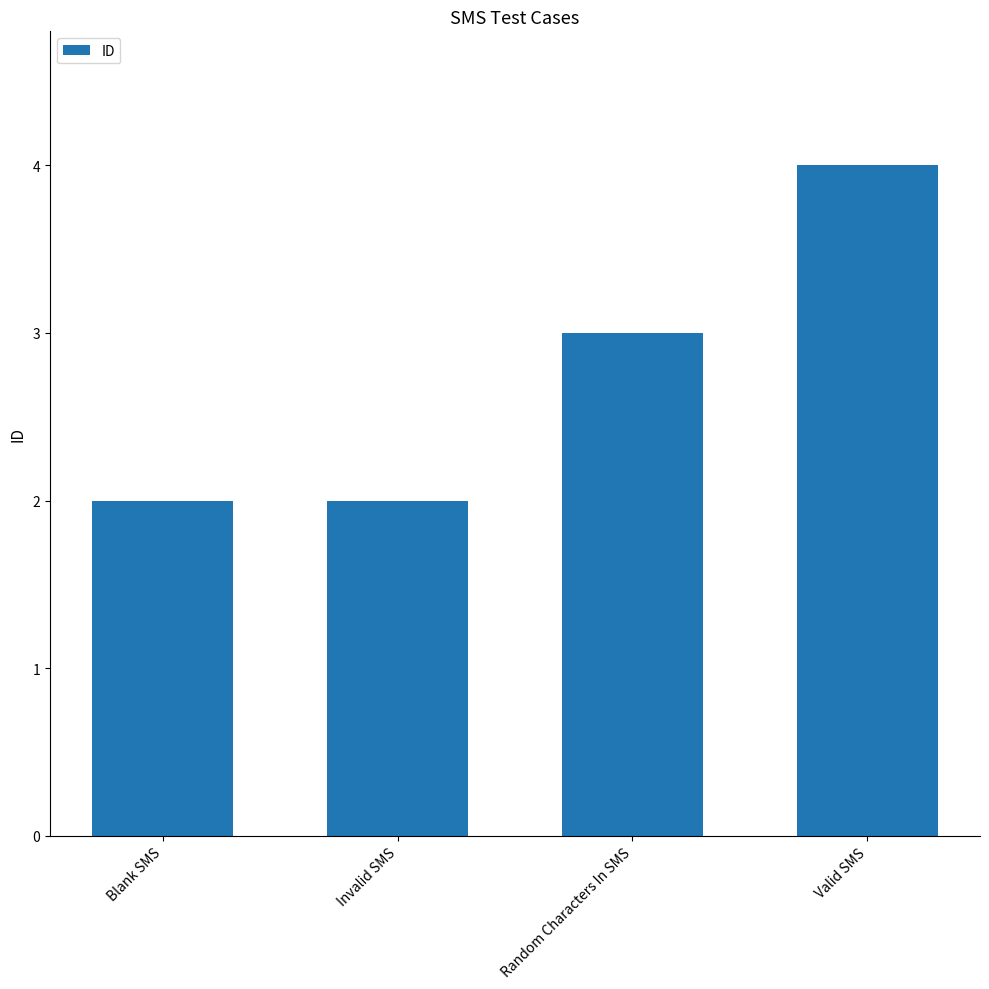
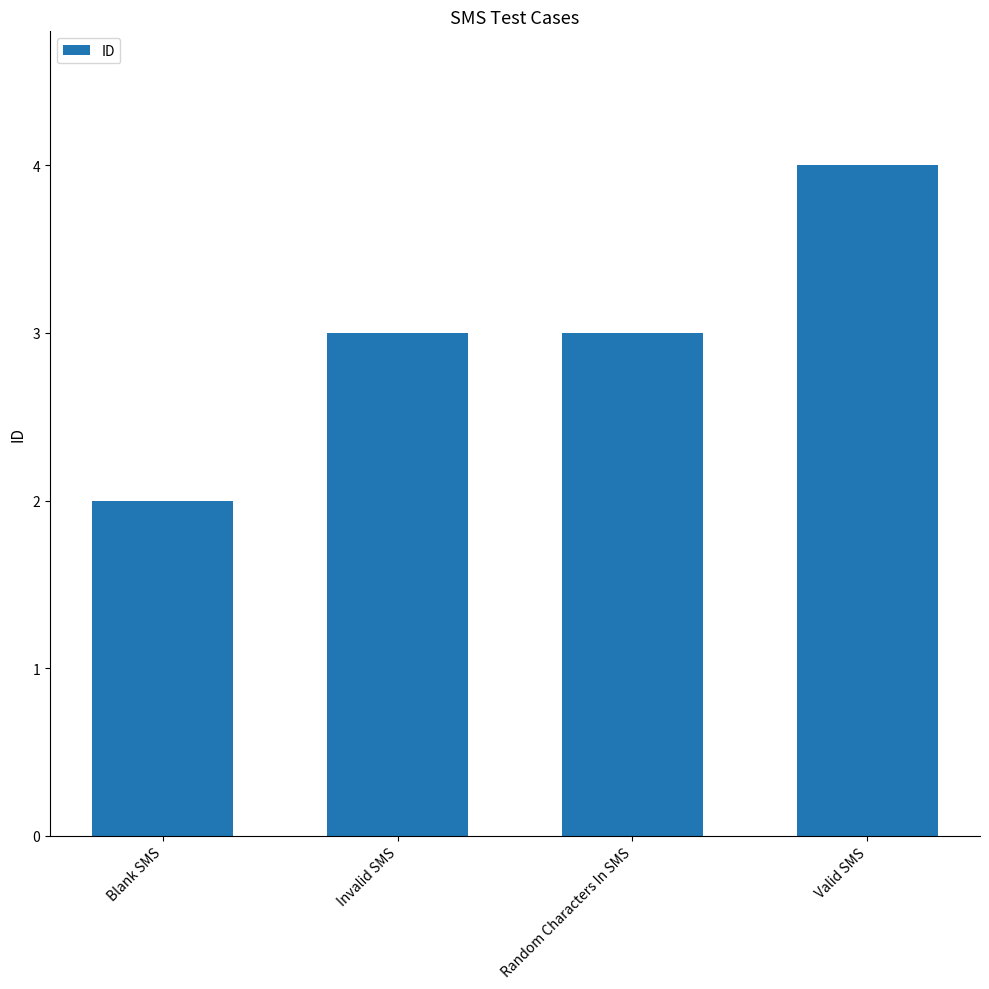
Invalid SMS: 2 -> 3
